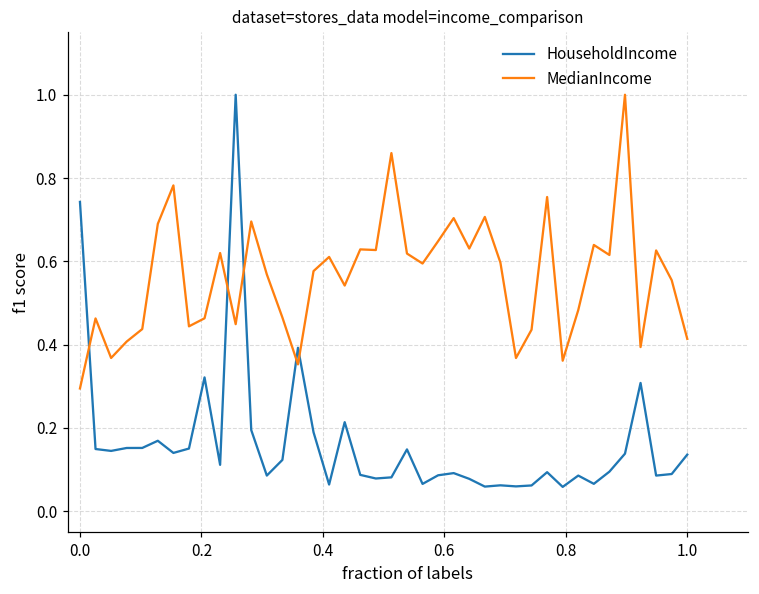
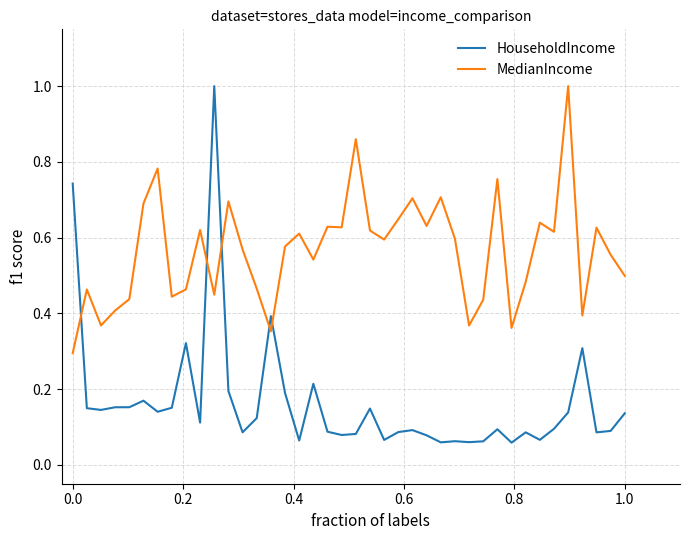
MedianIncome, 1.0: 0.41 -> 0.50
